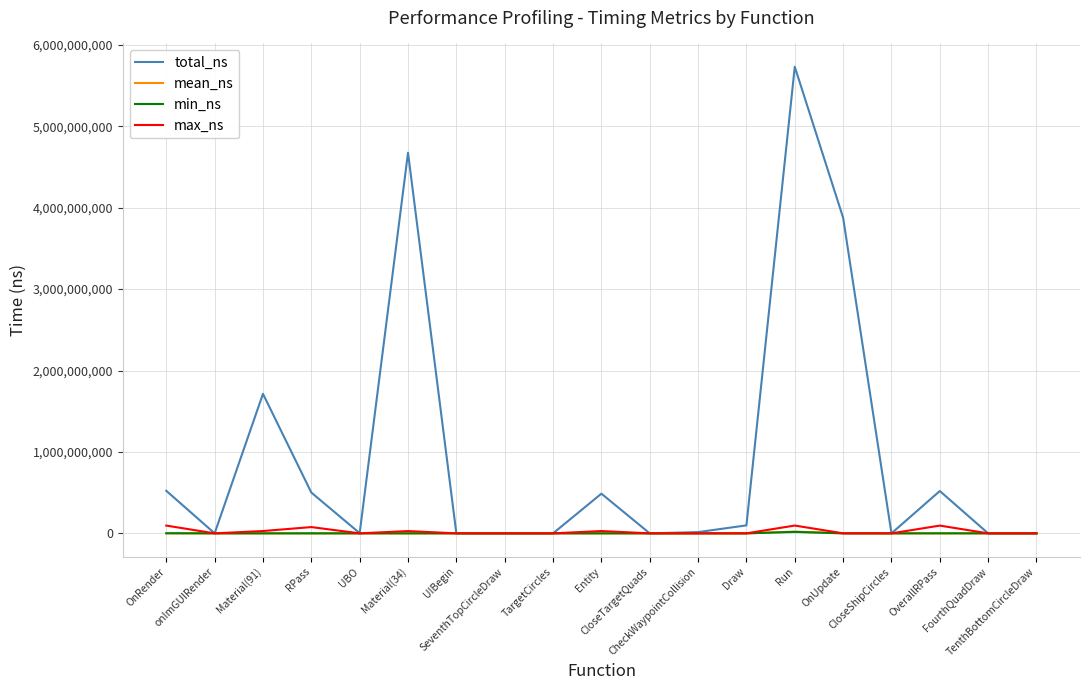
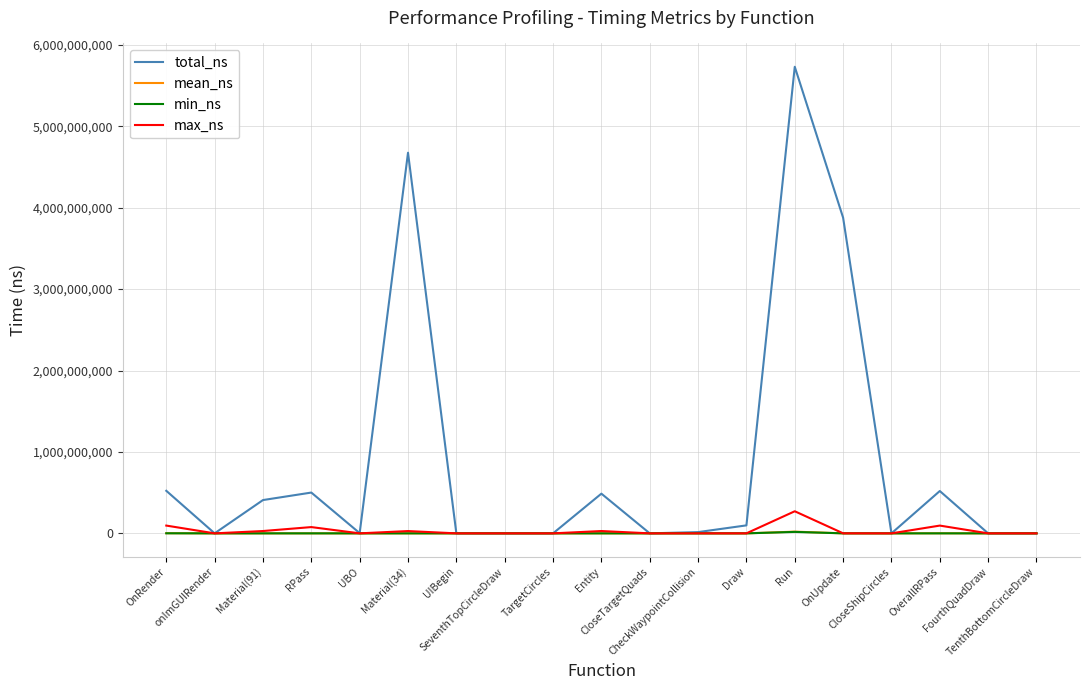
total_ns, Material(91): 1,700,000,000 -> 400,000,000
max_ns, Run: 100,000,000 -> 300,000,000
